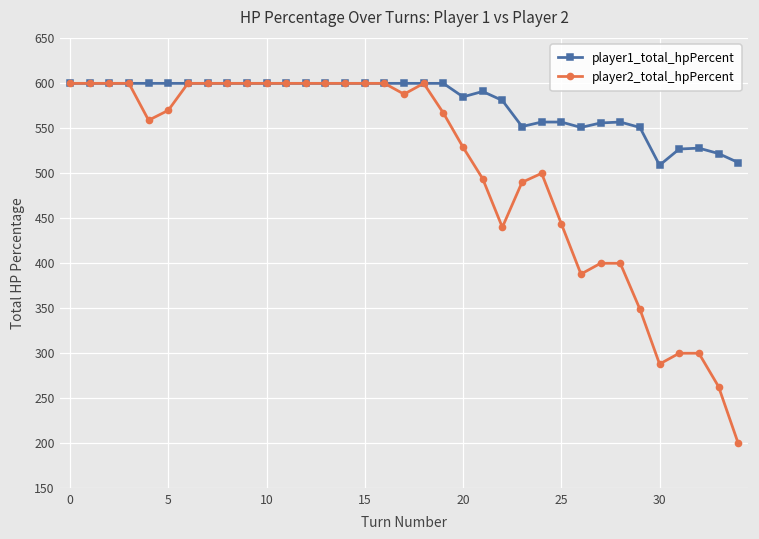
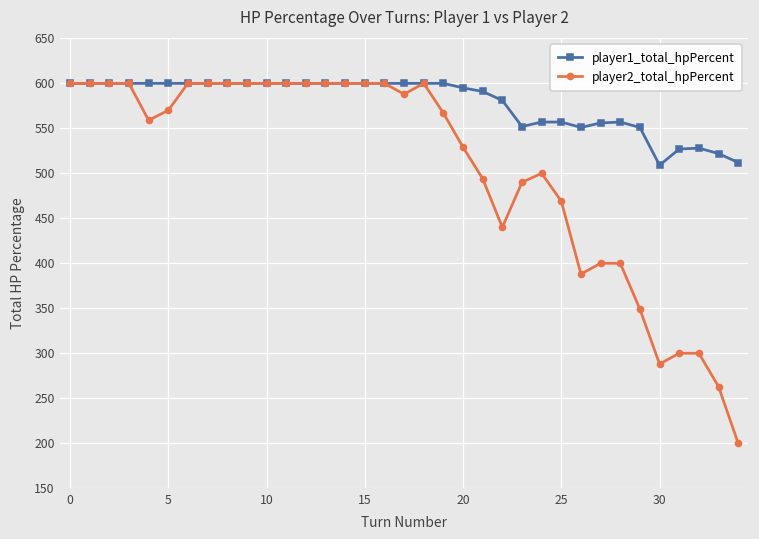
player1_total_hpPercent, 20: 590 -> 600
player2_total_hpPercent, 25: 440 -> 470
